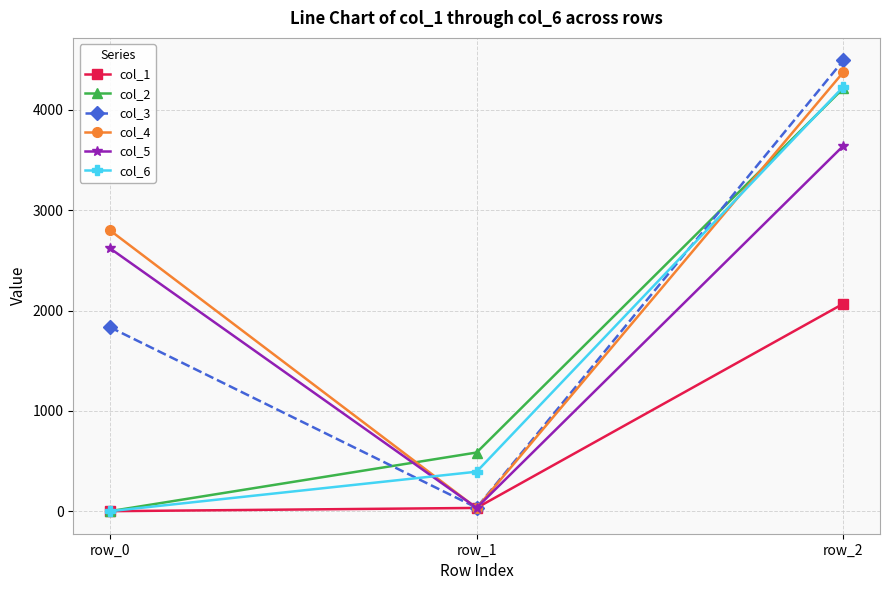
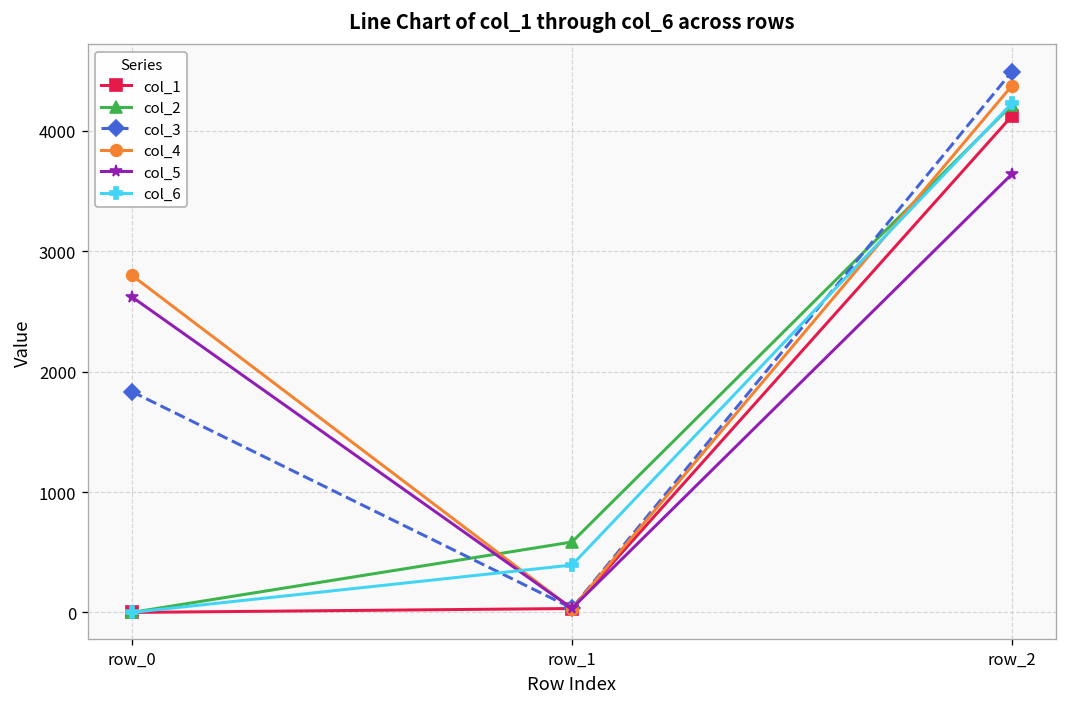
col_1, row_2: 2070 -> 4120
